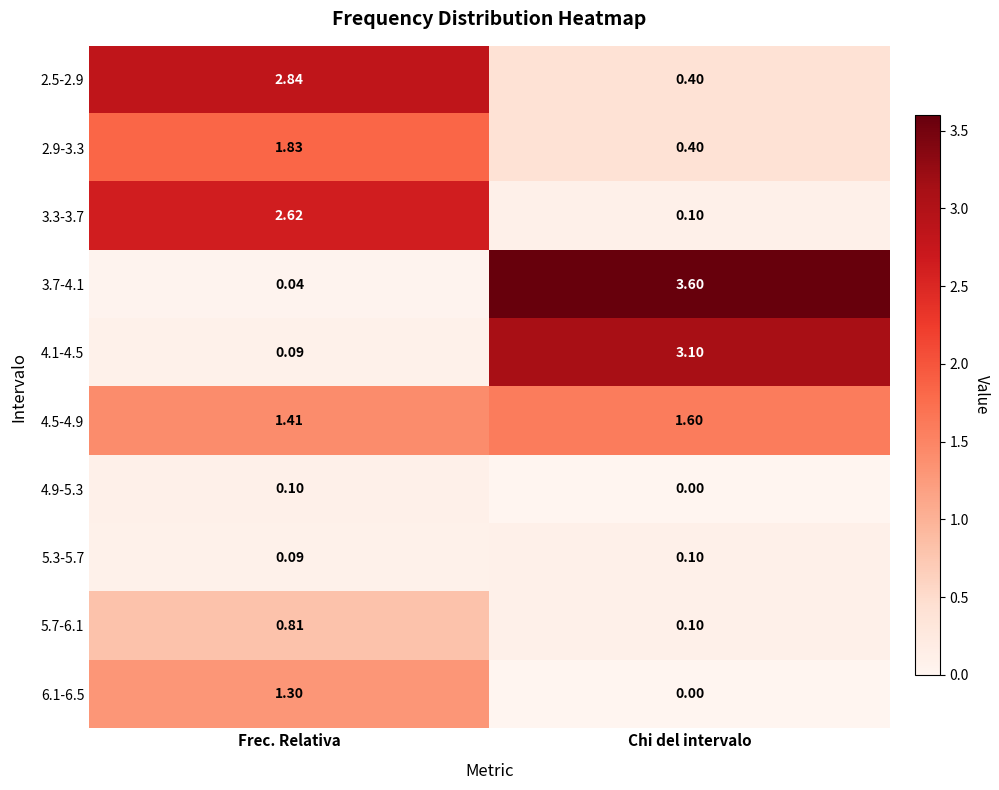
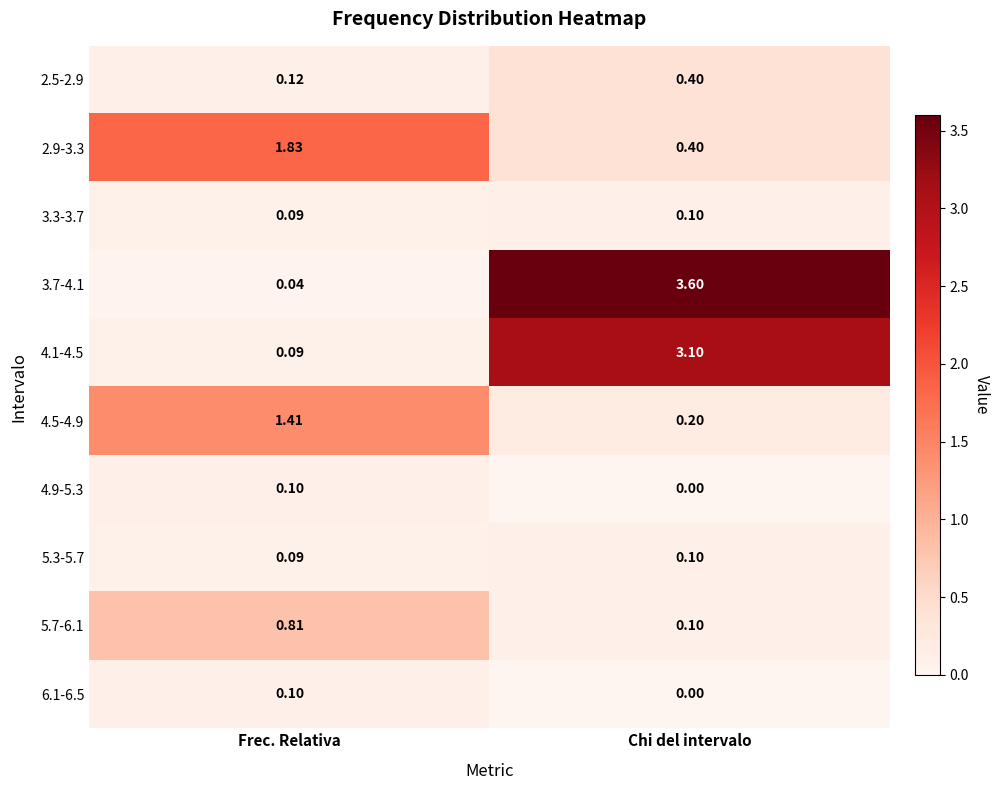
2.5-2.9, Frec. Relativa: 2.84 -> 0.12
3.3-3.7, Frec. Relativa: 2.62 -> 0.09
4.5-4.9, Chi del intervalo: 1.60 -> 0.20
6.1-6.5, Frec. Relativa: 1.30 -> 0.10
